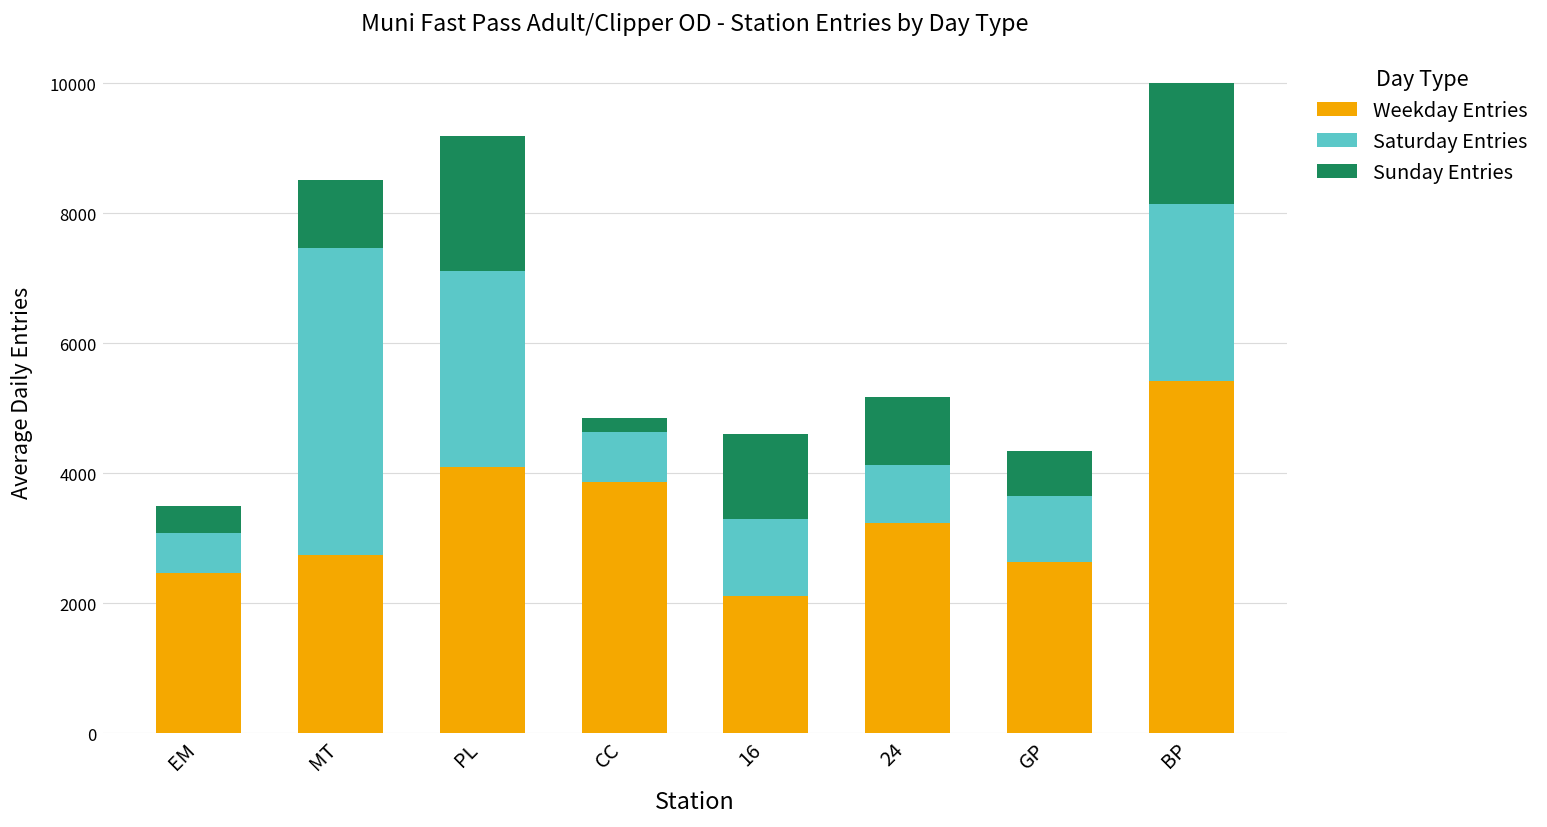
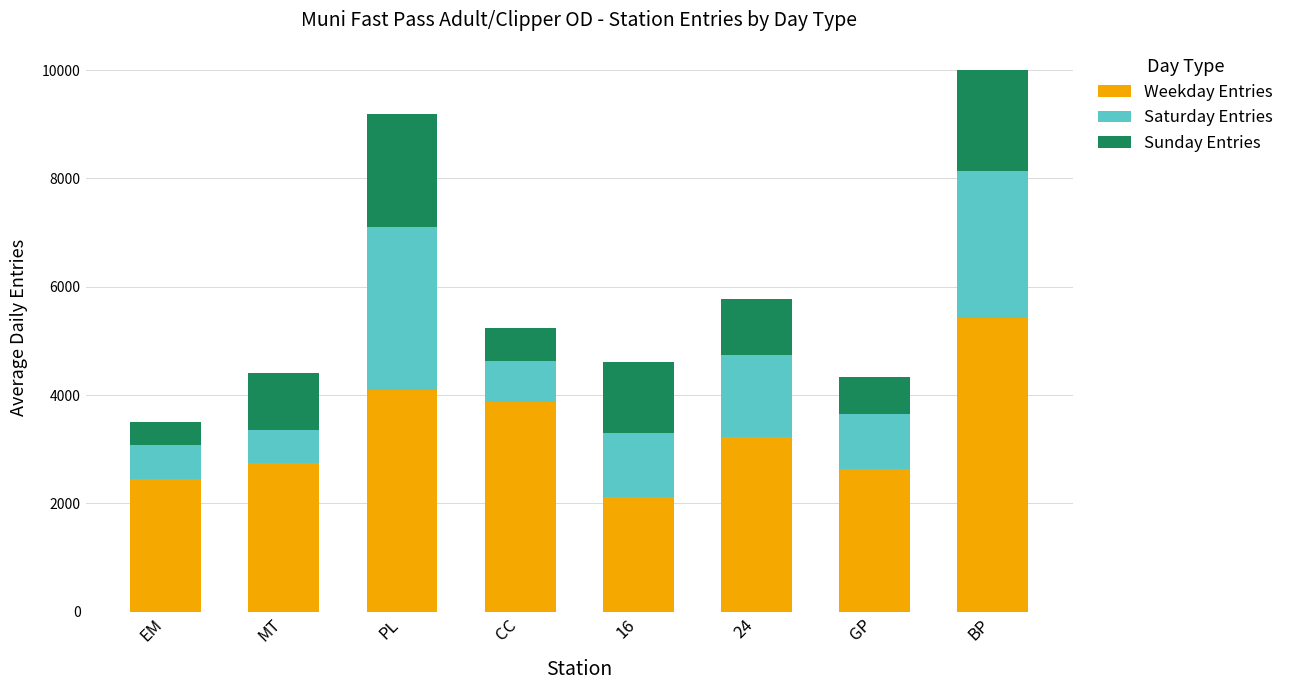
Saturday Entries, MT: 4700 -> 600
Sunday Entries, CC: 200 -> 600
Saturday Entries, 24: 900 -> 1500
